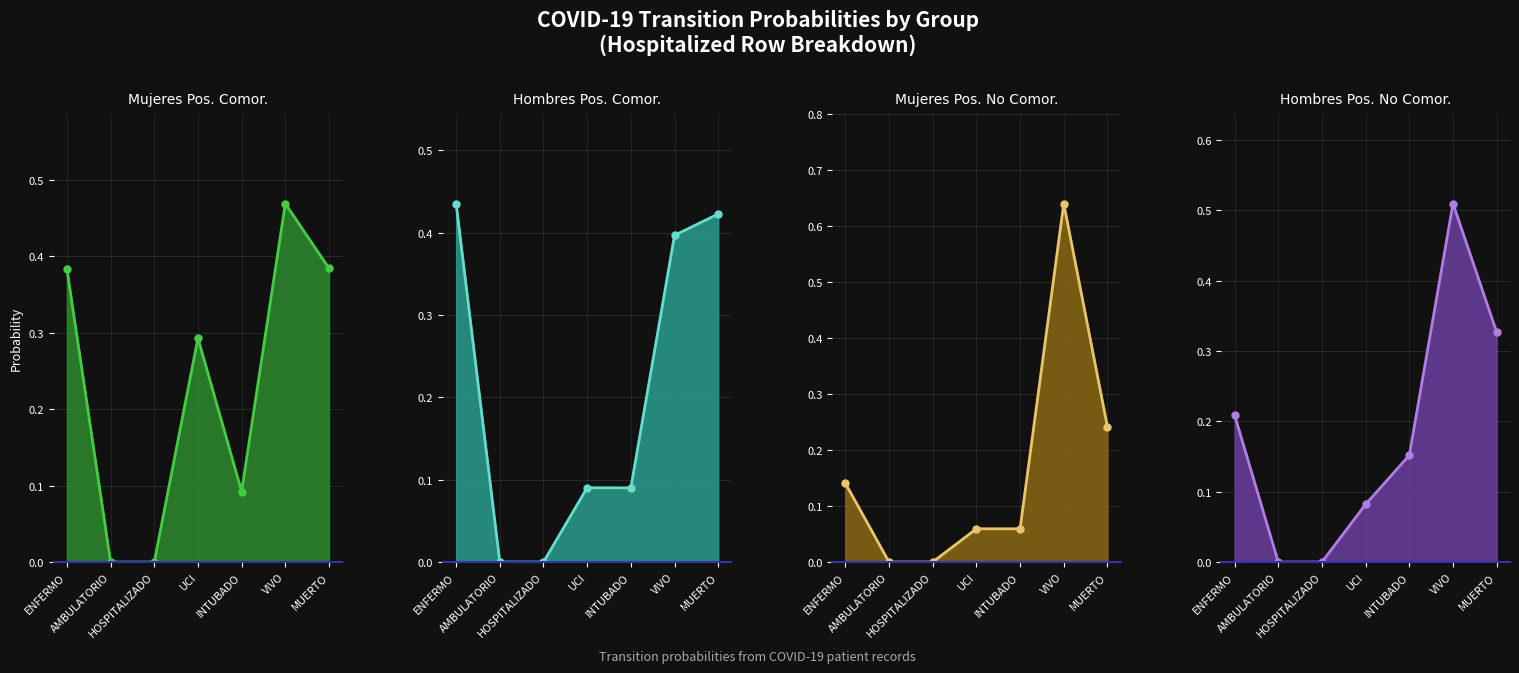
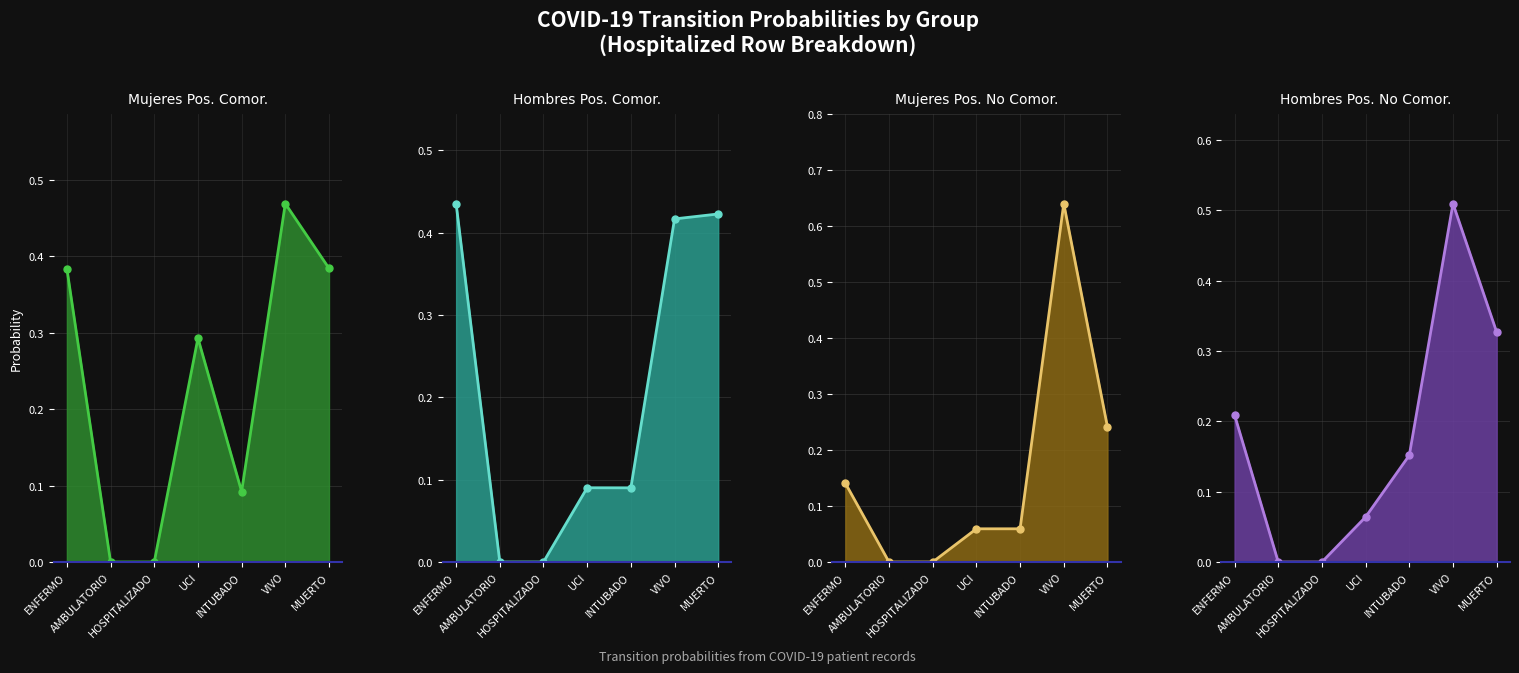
Hombres Pos. Comor., VIVO: 0.40 -> 0.42
Hombres Pos. No Comor., UCI: 0.08 -> 0.06
